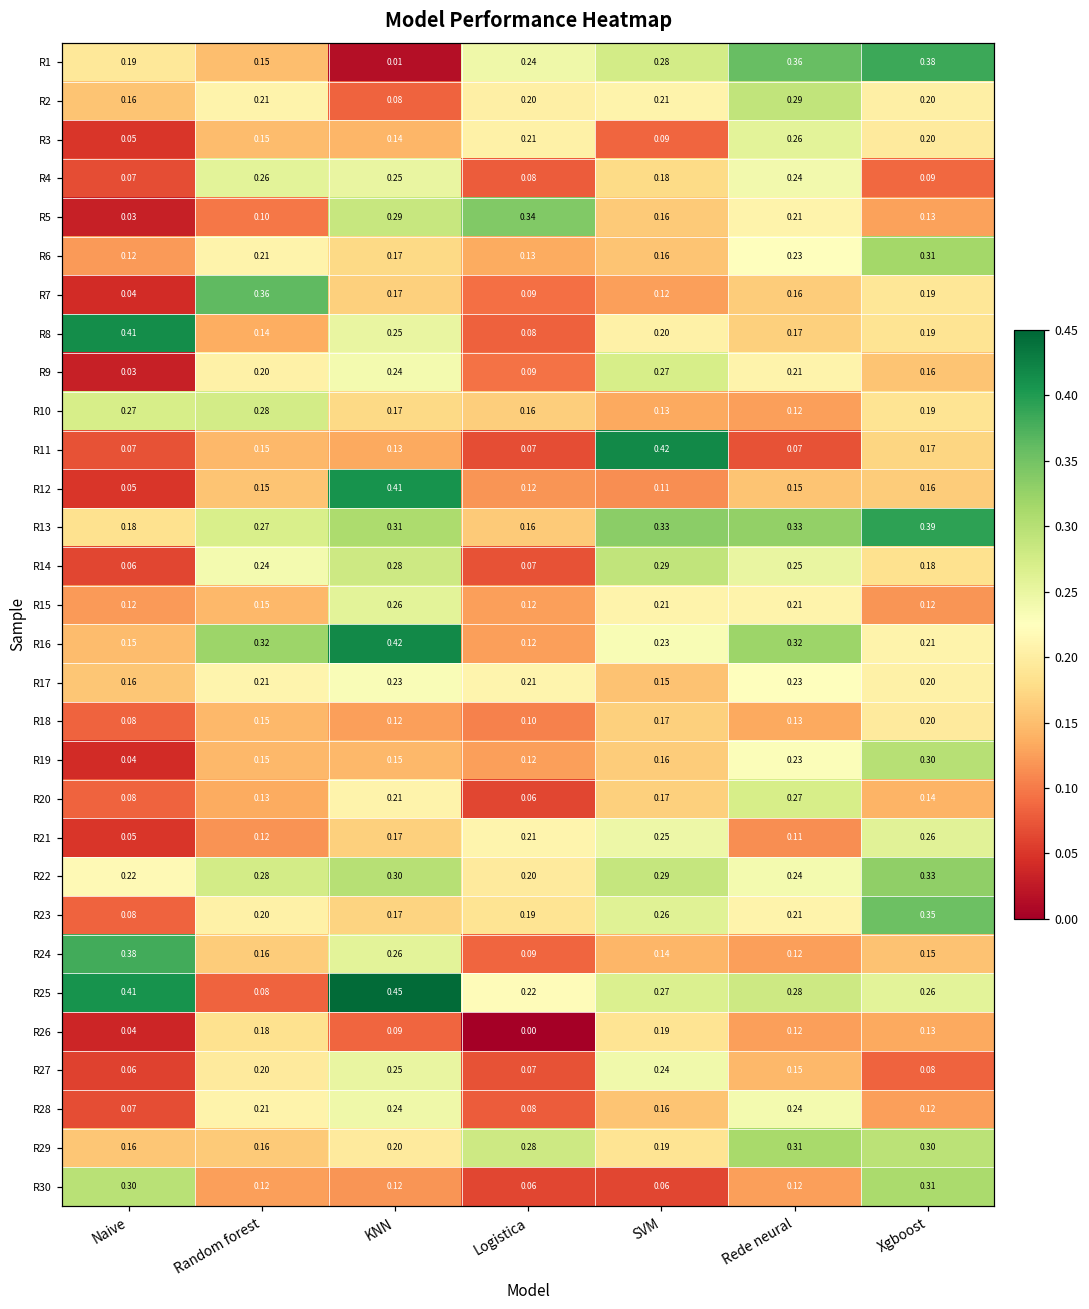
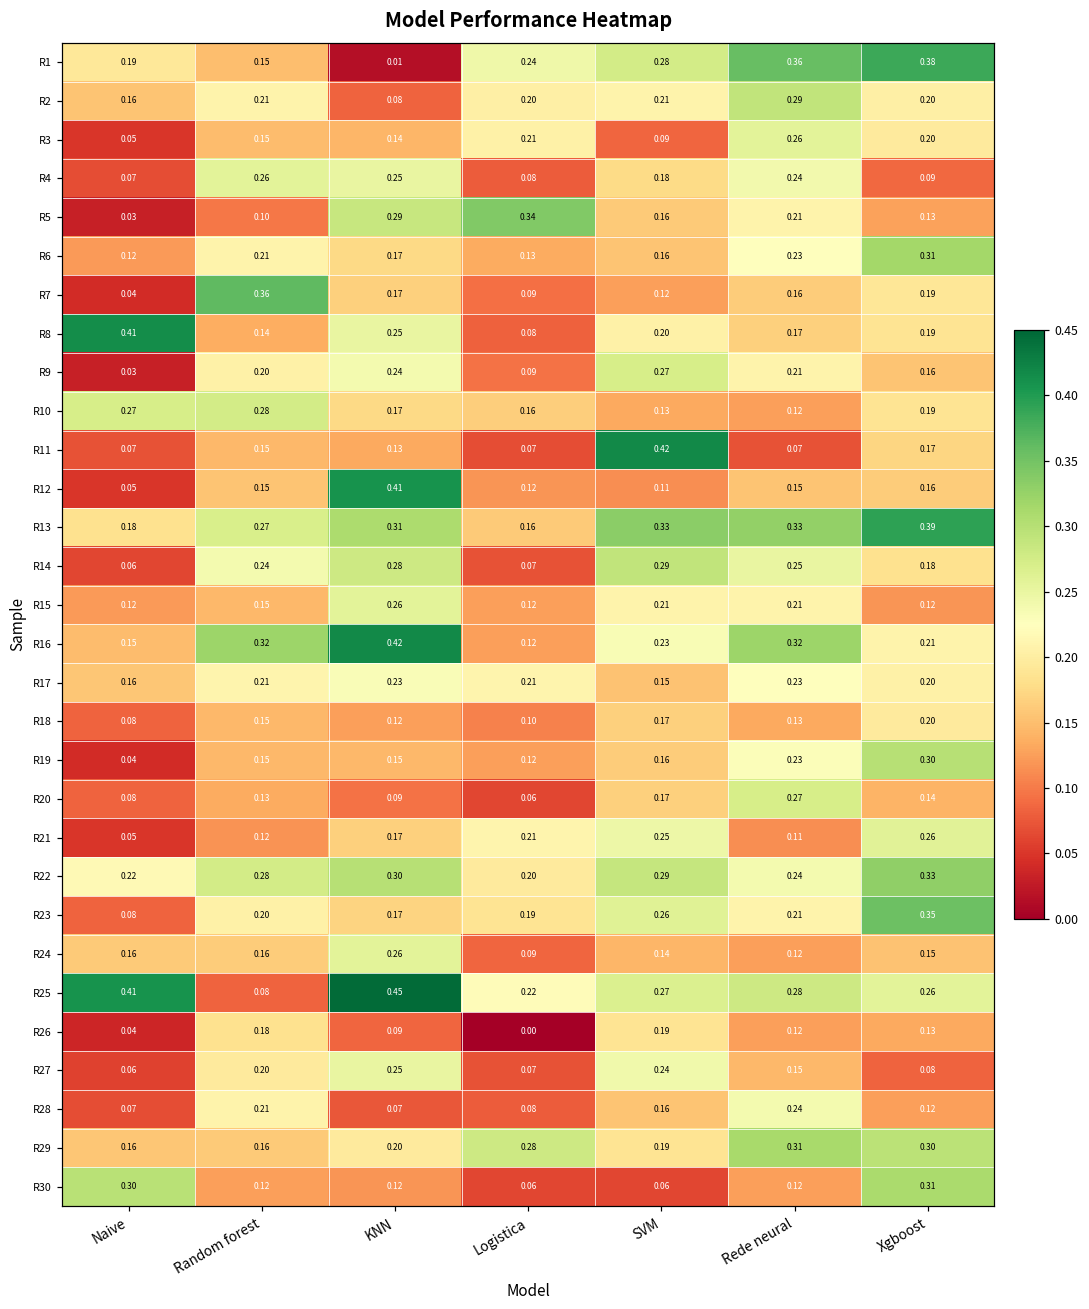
R20, KNN: 0.21 -> 0.09
R24, Naive: 0.38 -> 0.16
R28, KNN: 0.24 -> 0.07
